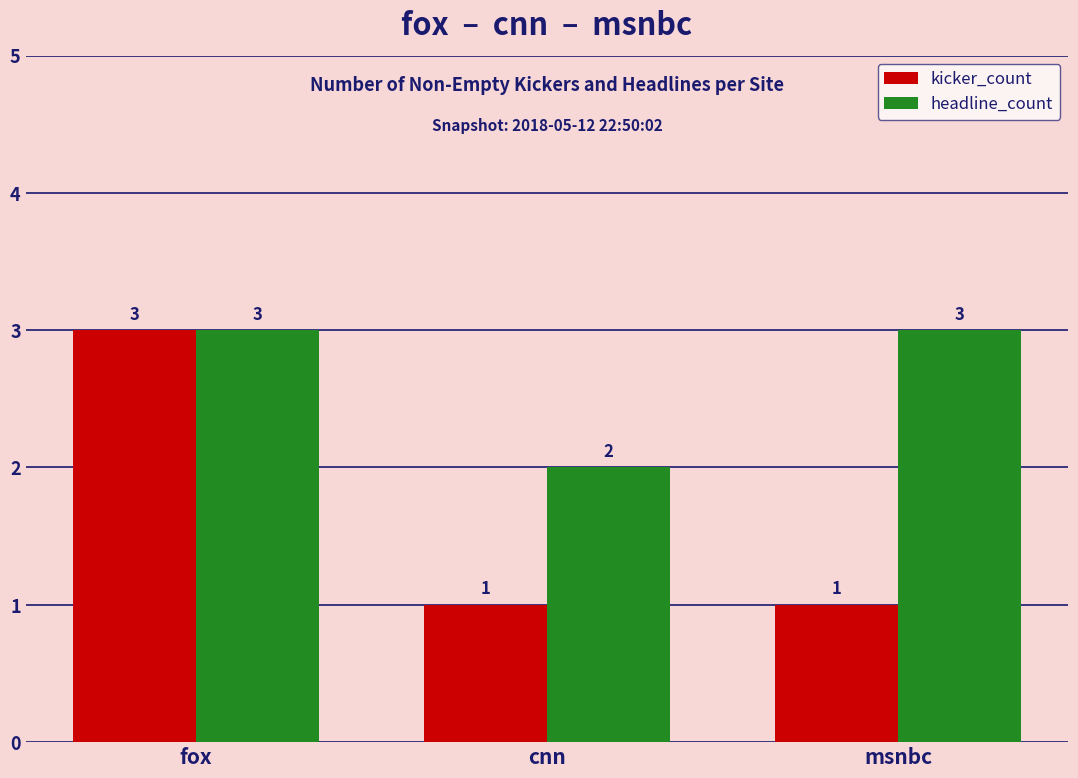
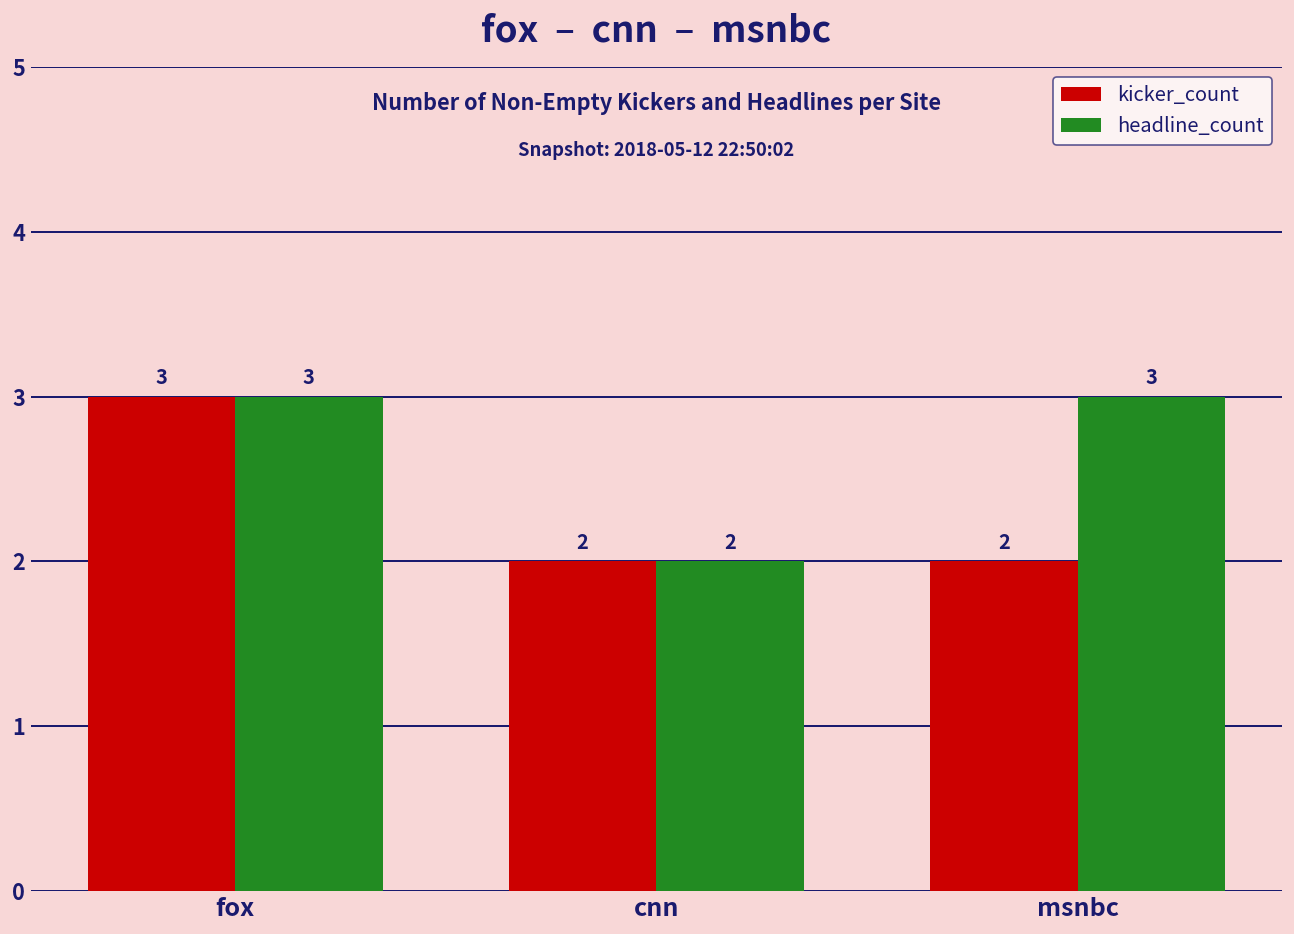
kicker_count, cnn: 1 -> 2
kicker_count, msnbc: 1 -> 2
